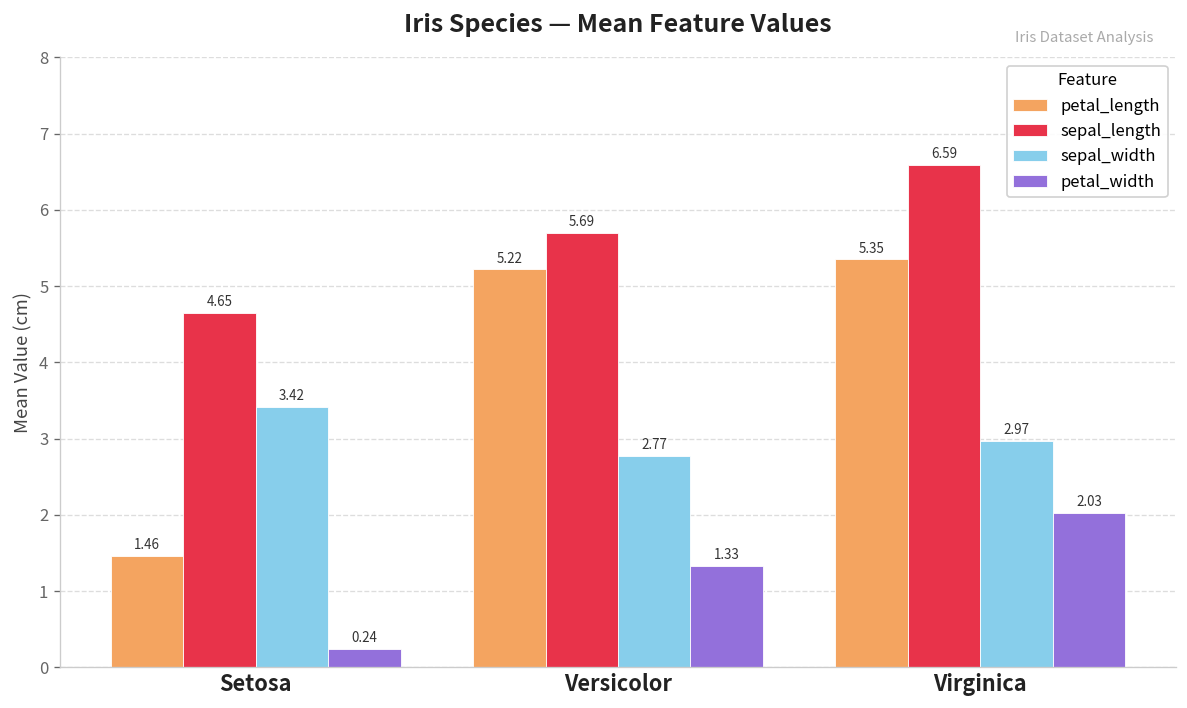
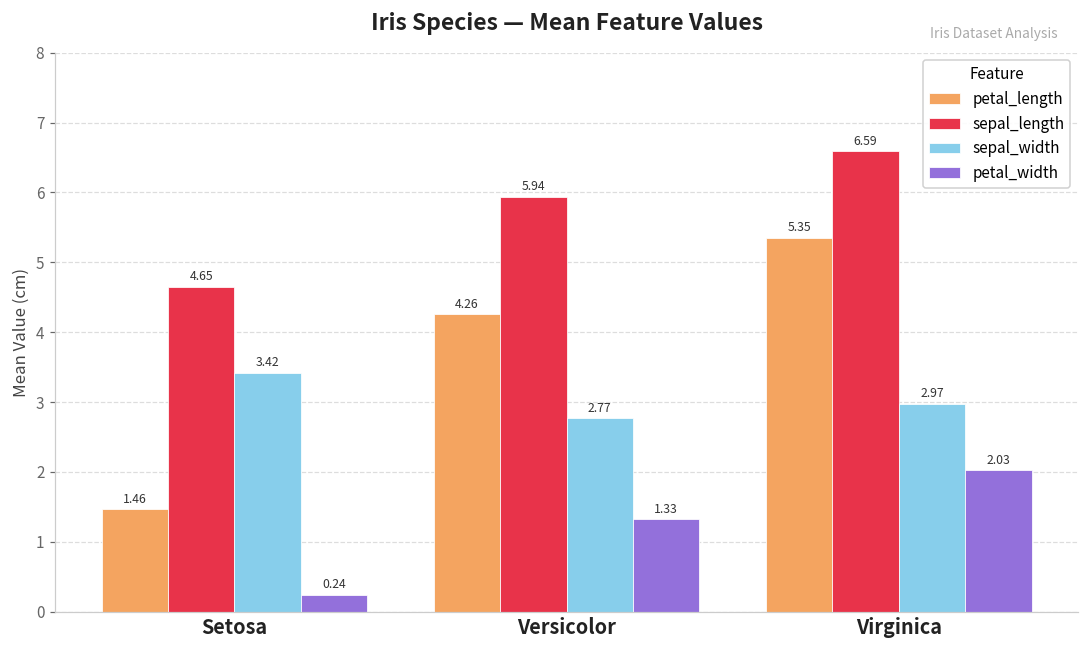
petal_length, Versicolor: 5.22 -> 4.26
sepal_length, Versicolor: 5.69 -> 5.94
